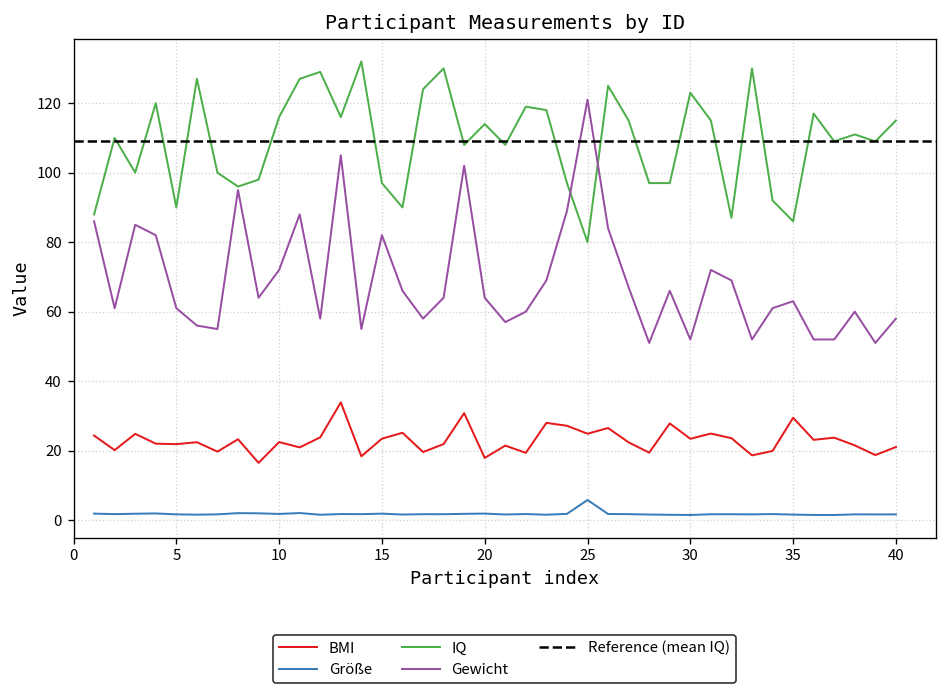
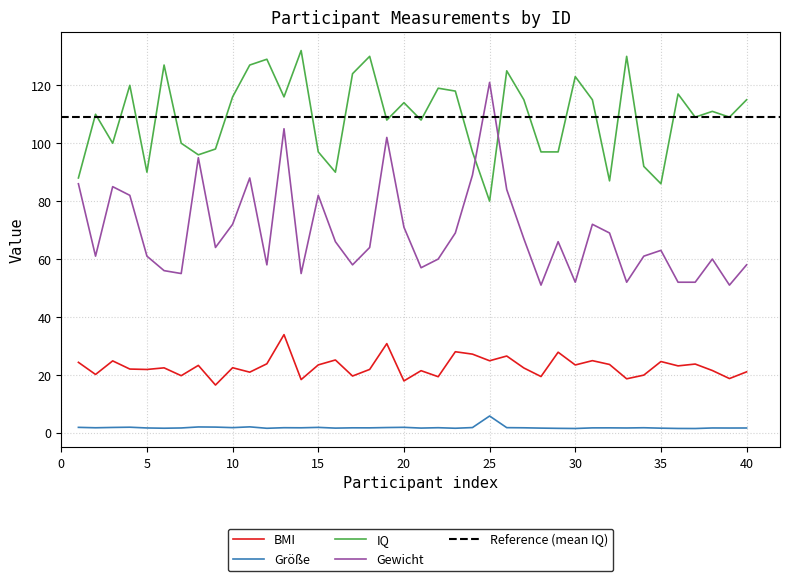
Gewicht, 20: 64 -> 71
BMI, 35: 29 -> 25
